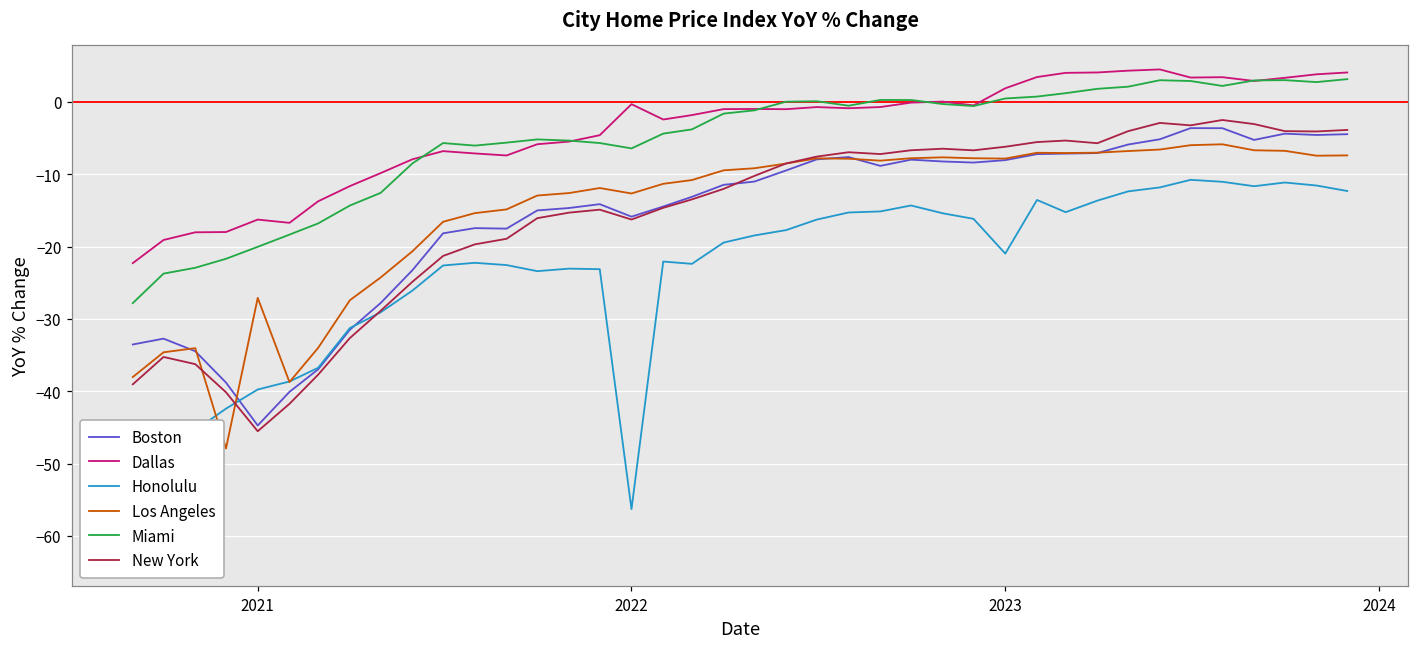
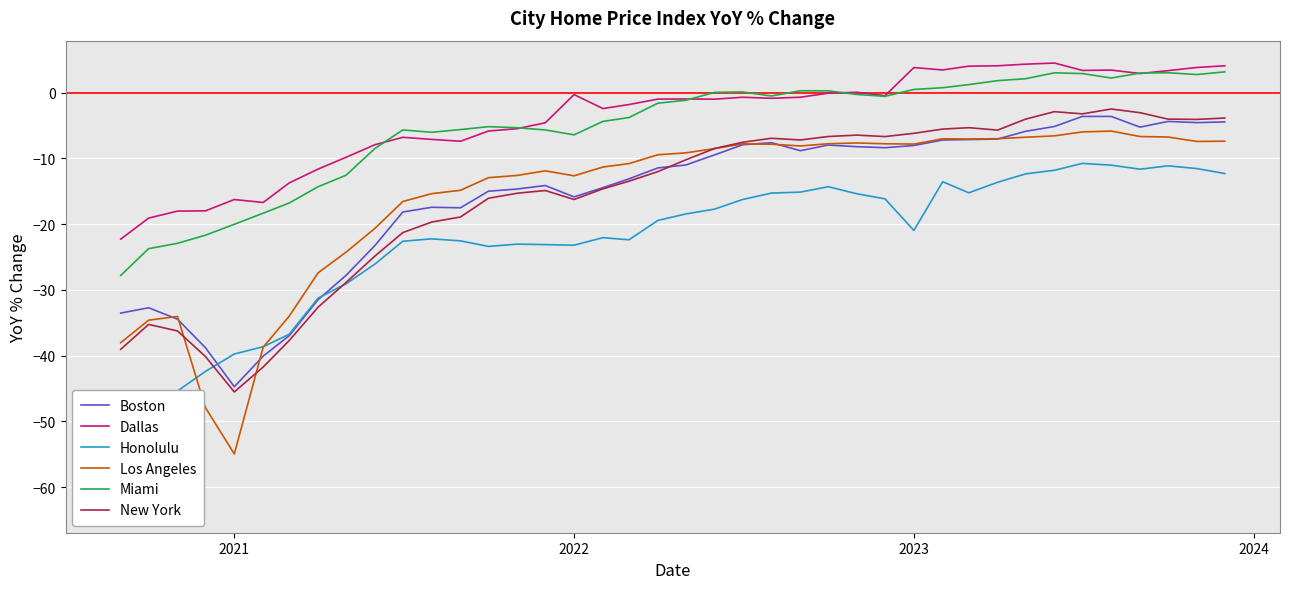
Los Angeles, 2021: -27 -> -55
Honolulu, 2022: -56 -> -23
Dallas, 2023: 2 -> 4
